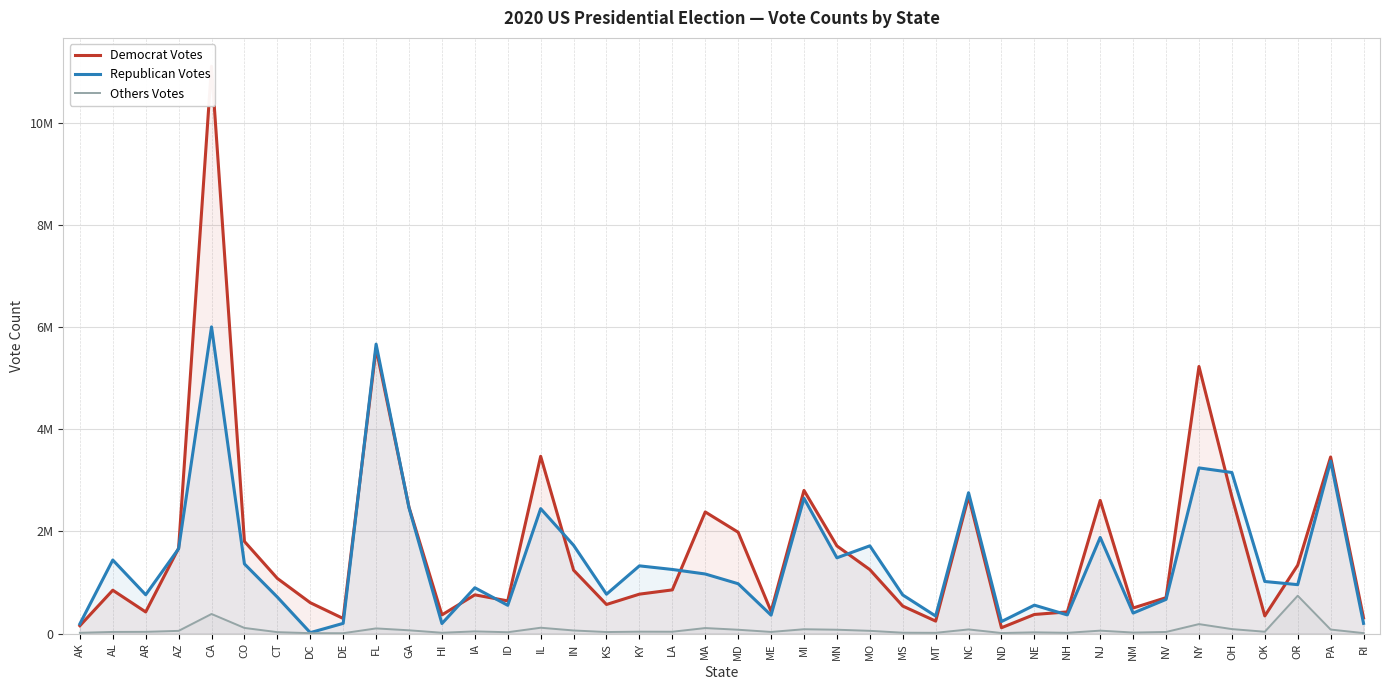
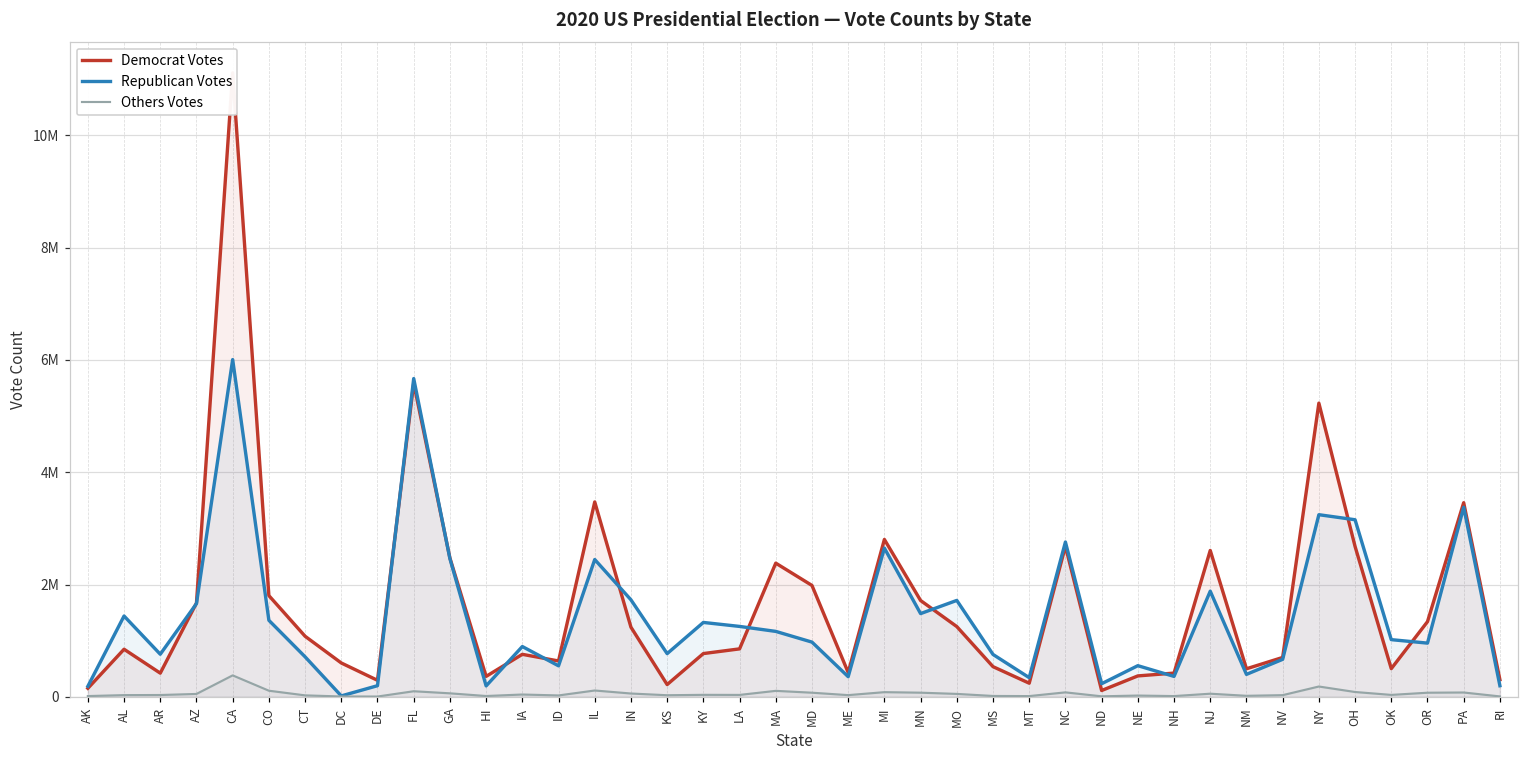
Democrat Votes, KS: 600000 -> 200000
Democrat Votes, OK: 300000 -> 500000
Others Votes, OR: 700000 -> 100000
